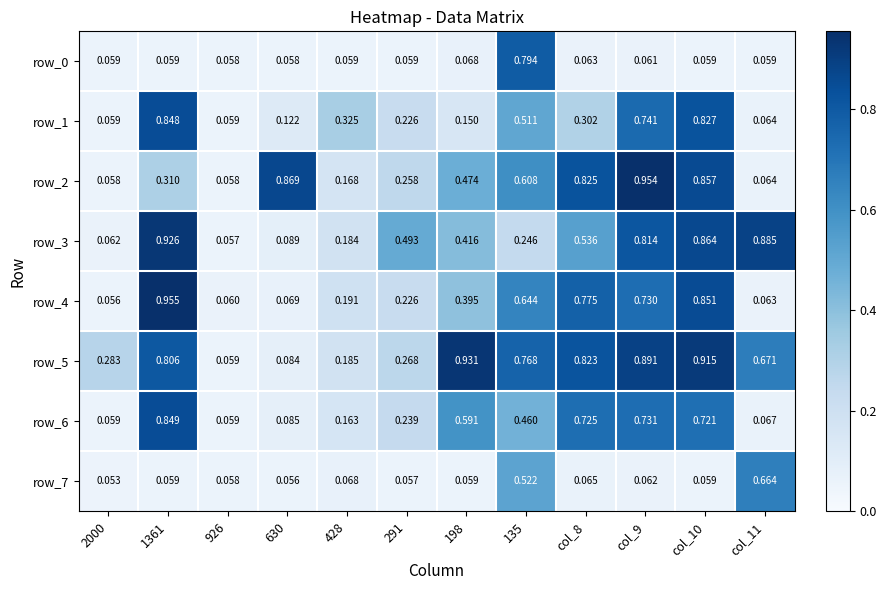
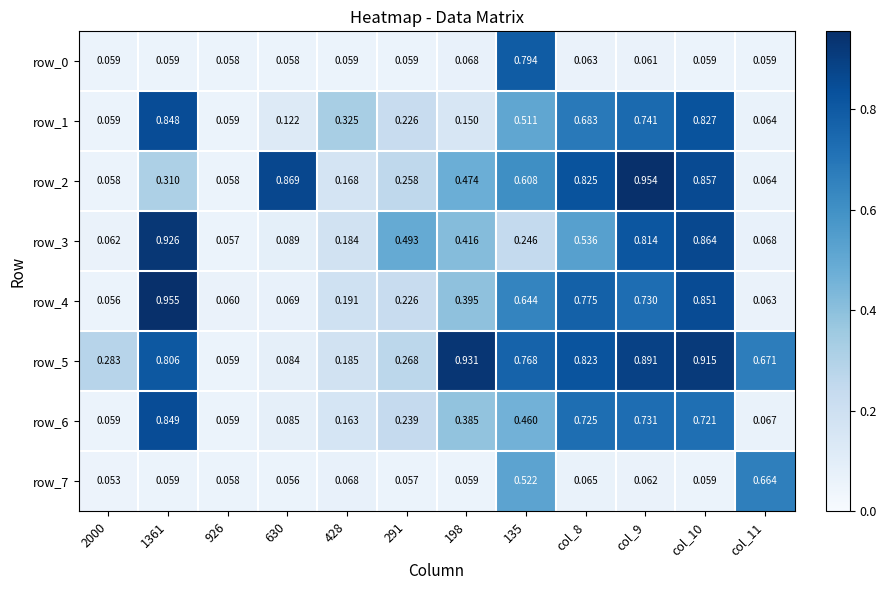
row_1, col_8: 0.302 -> 0.683
row_3, col_11: 0.885 -> 0.068
row_6, 198: 0.591 -> 0.385
